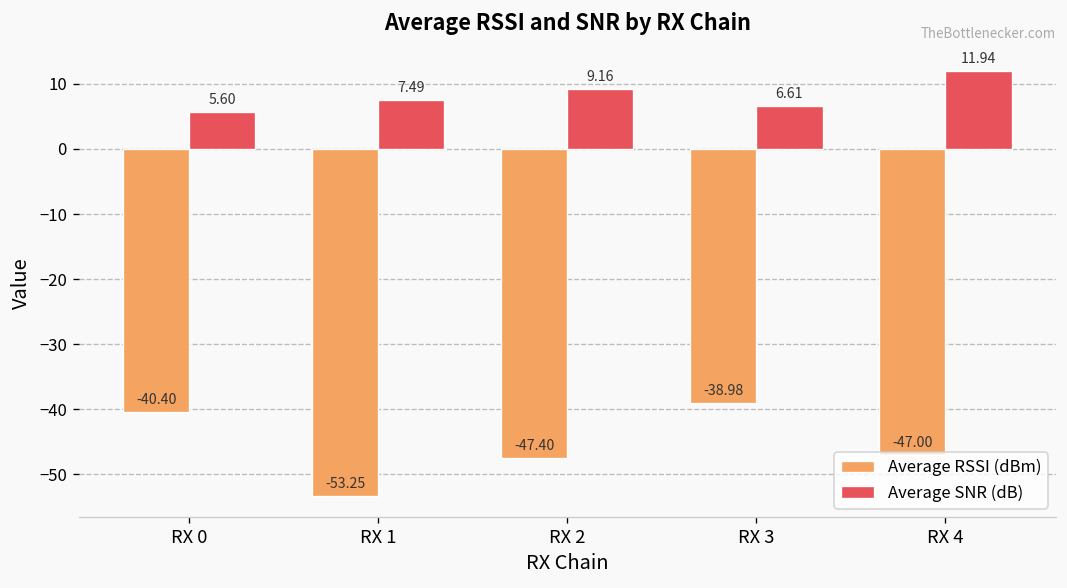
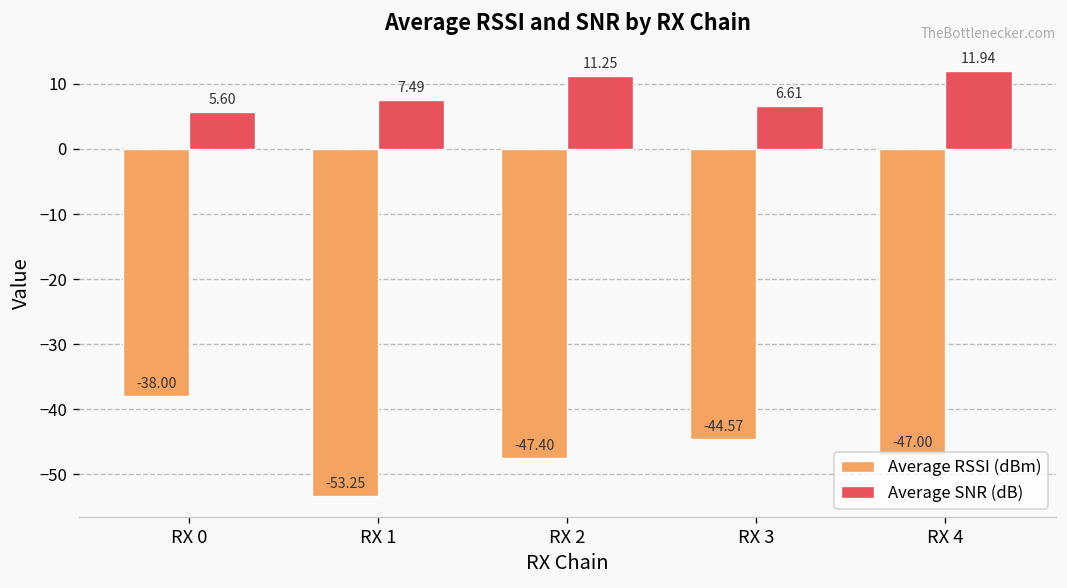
Average RSSI (dBm), RX 0: -40.40 -> -38.00
Average SNR (dB), RX 2: 9.16 -> 11.25
Average RSSI (dBm), RX 3: -38.98 -> -44.57
